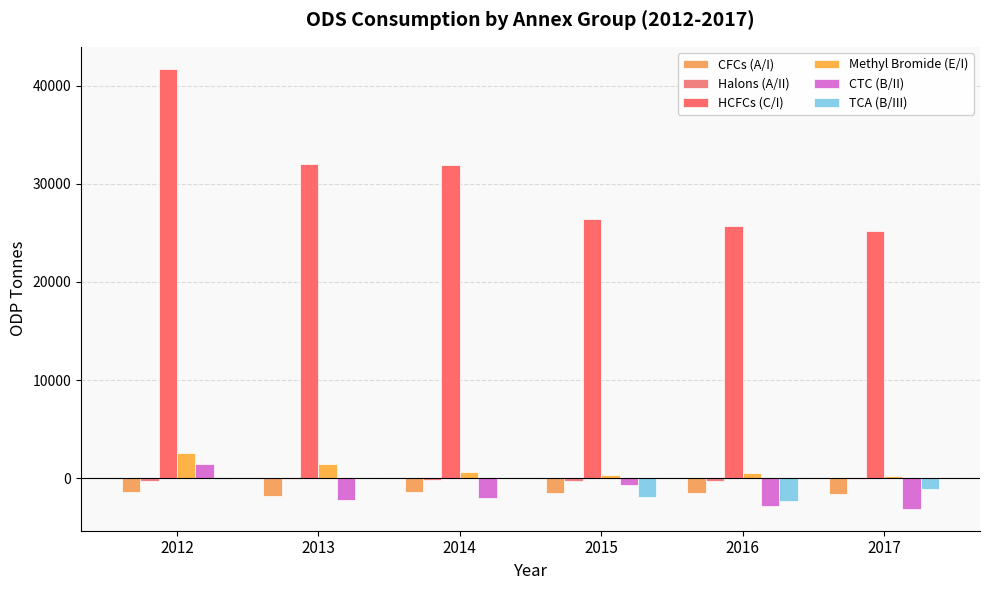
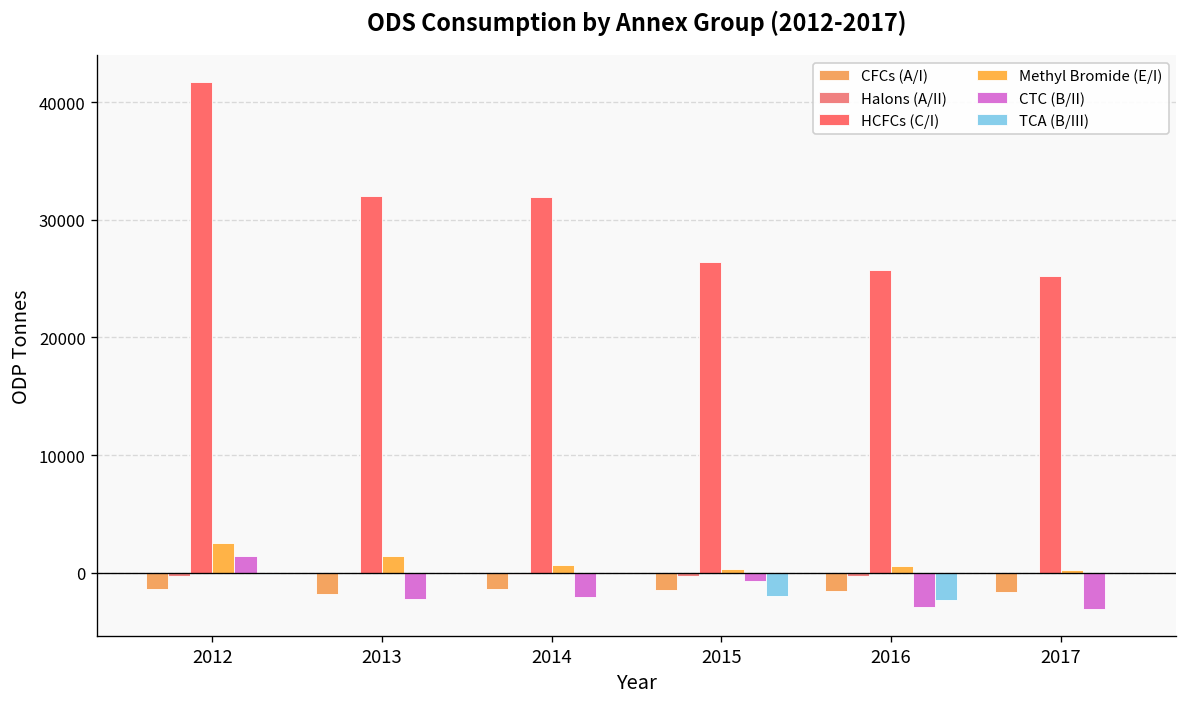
TCA (B/III), 2017: -1000 -> 0
